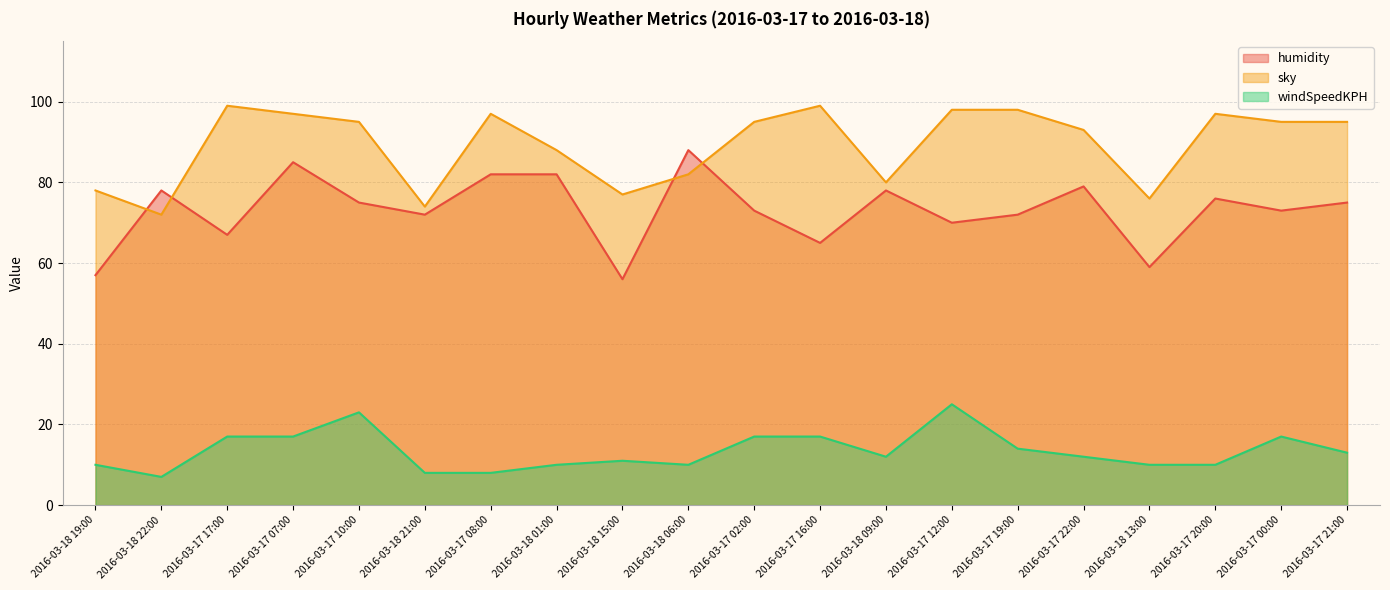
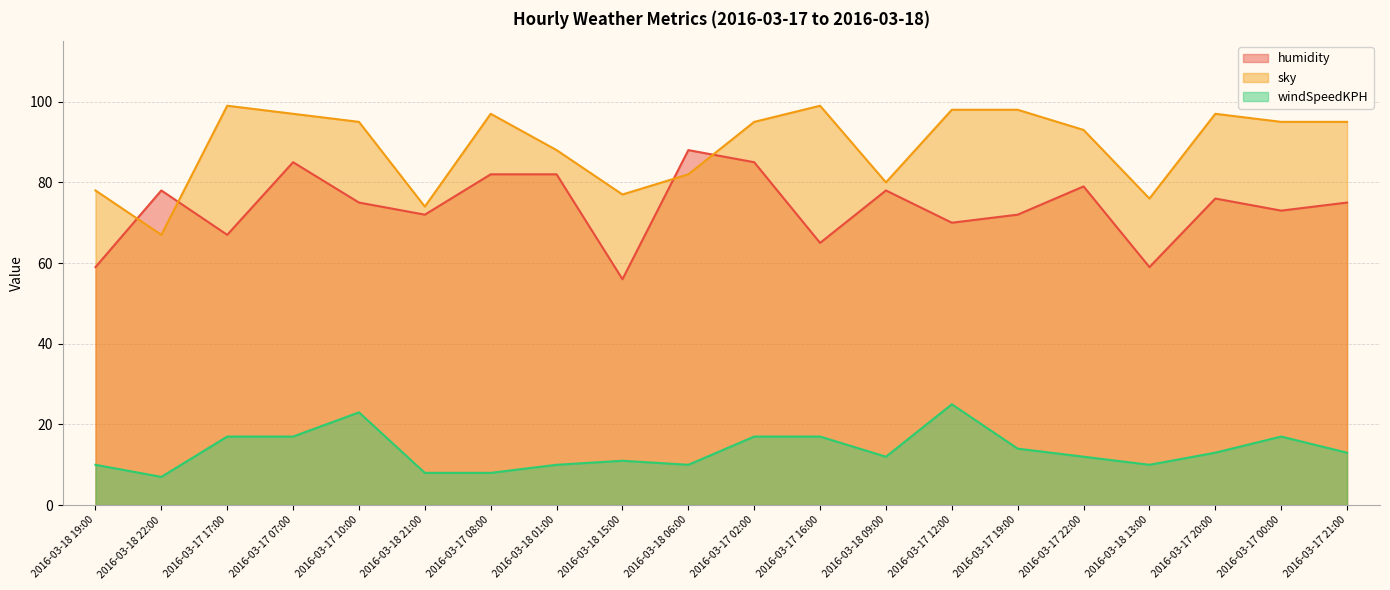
humidity, 2016-03-18 19:00: 57 -> 59
sky, 2016-03-18 22:00: 72 -> 67
humidity, 2016-03-17 02:00: 73 -> 85
windSpeedKPH, 2016-03-17 20:00: 10 -> 13
